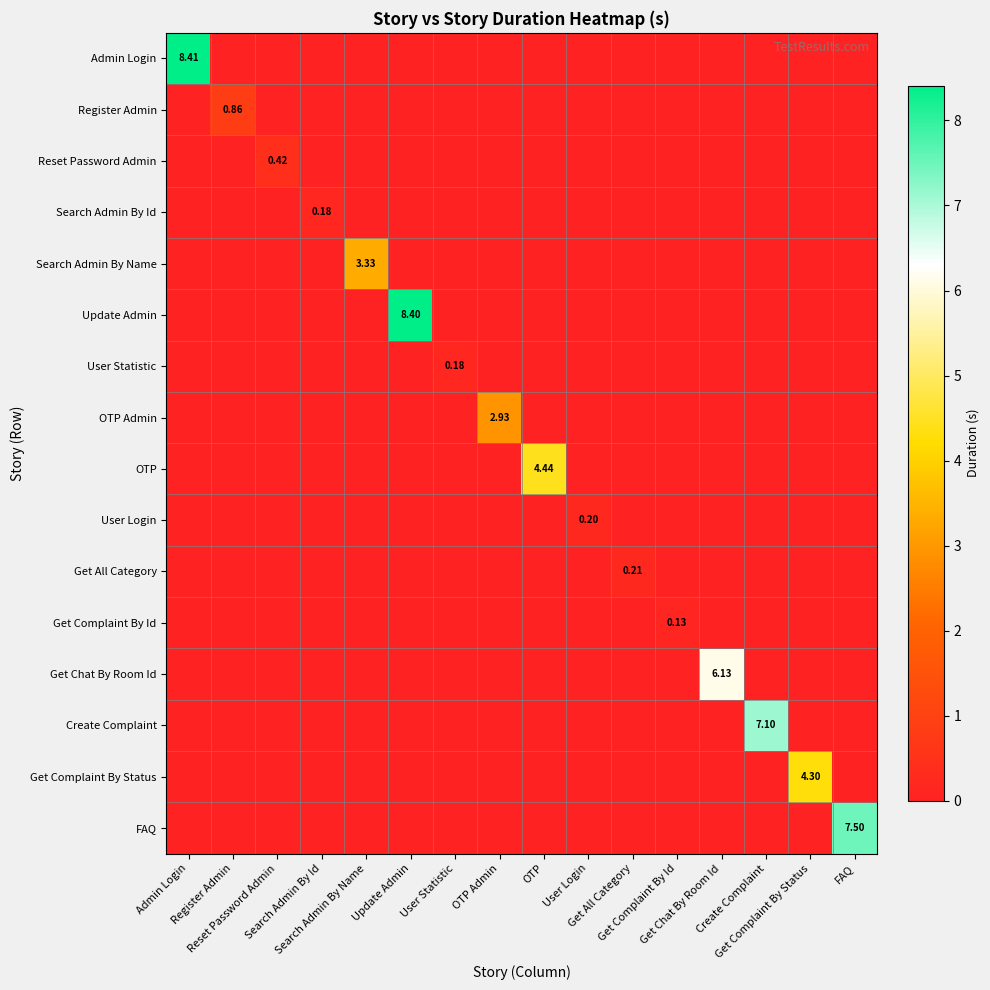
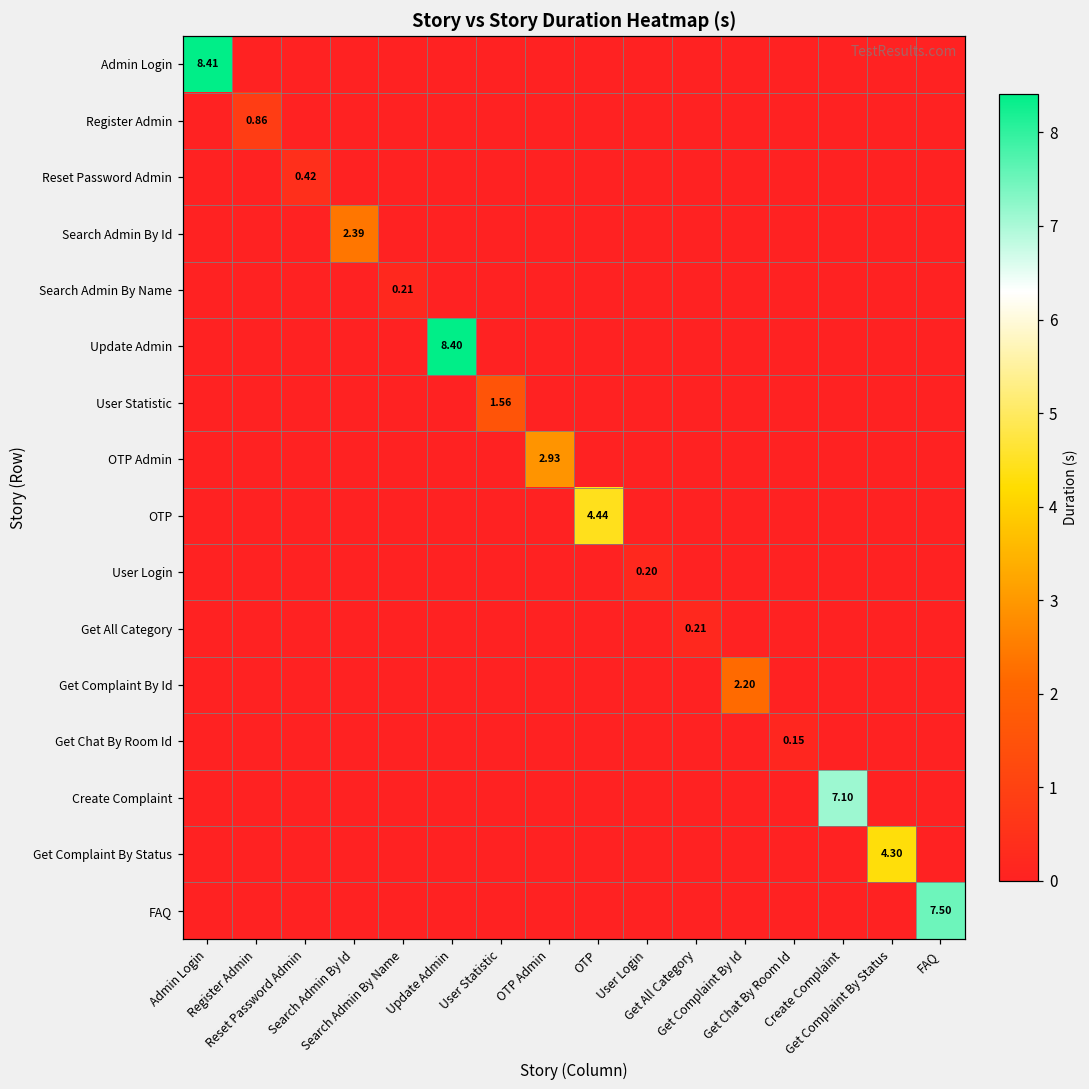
Search Admin By Id, Search Admin By Id: 0.18 -> 2.39
Search Admin By Name, Search Admin By Name: 3.33 -> 0.21
User Statistic, User Statistic: 0.18 -> 1.56
Get Complaint By Id, Get Complaint By Id: 0.13 -> 2.20
Get Chat By Room Id, Get Chat By Room Id: 6.13 -> 0.15
